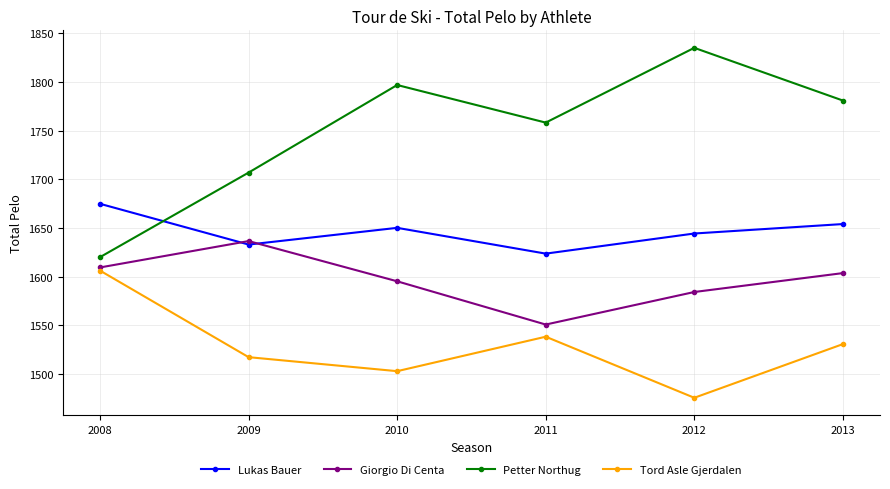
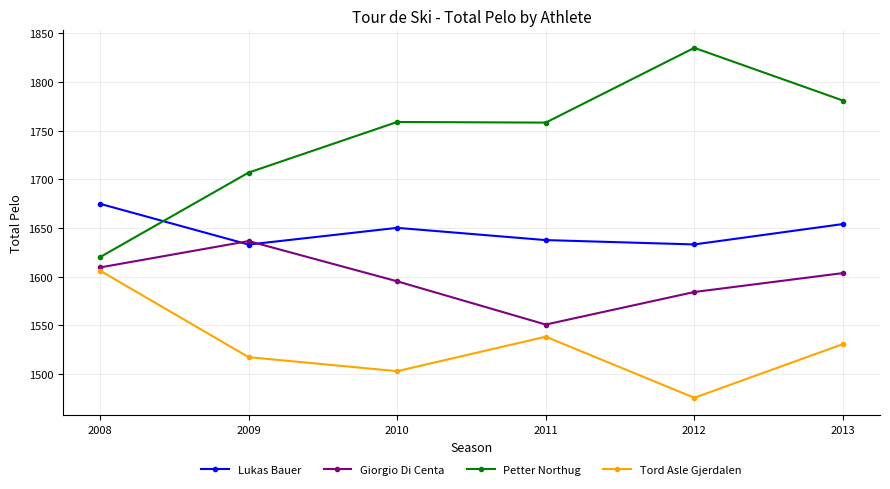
Petter Northug, 2010: 1800 -> 1760
Lukas Bauer, 2011: 1620 -> 1640
Lukas Bauer, 2012: 1640 -> 1630
